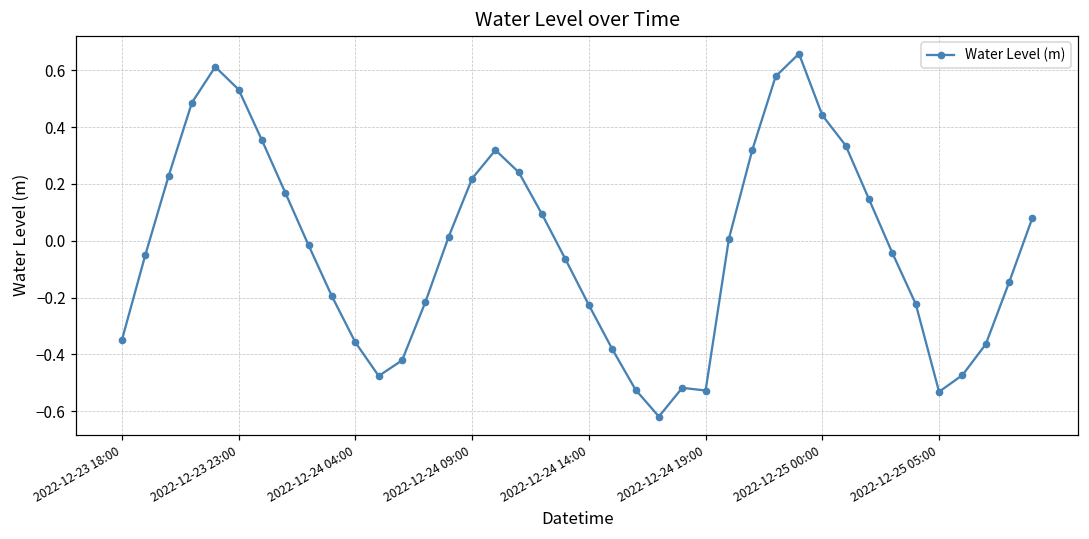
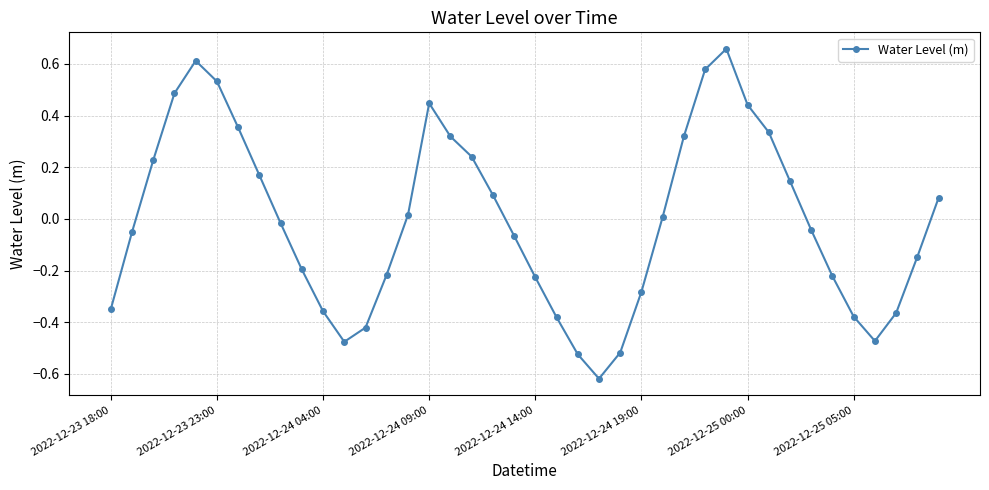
2022-12-24 09:00: 0.22 -> 0.45
2022-12-24 19:00: -0.53 -> -0.28
2022-12-25 05:00: -0.53 -> -0.38
